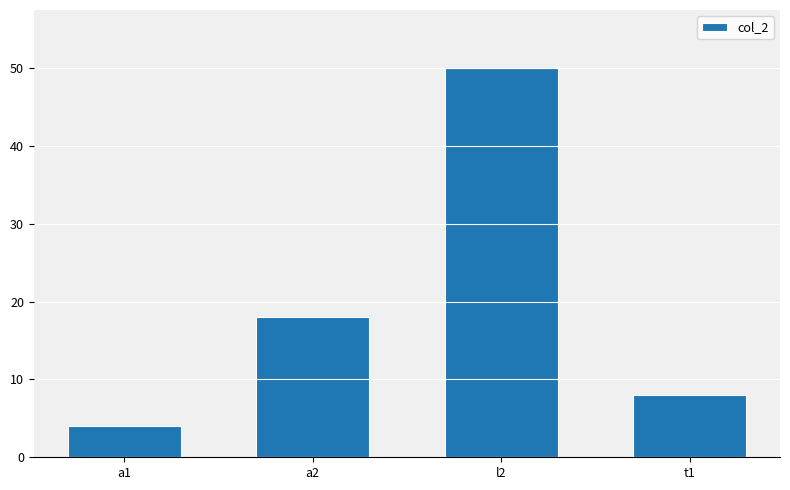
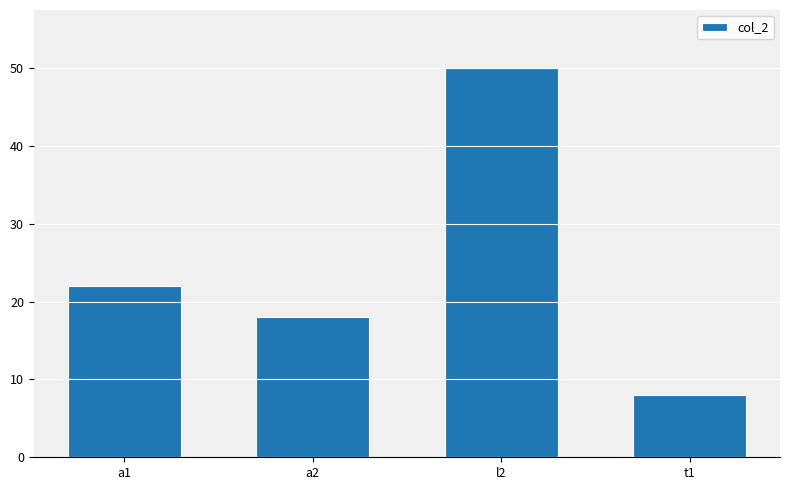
a1: 4 -> 22
